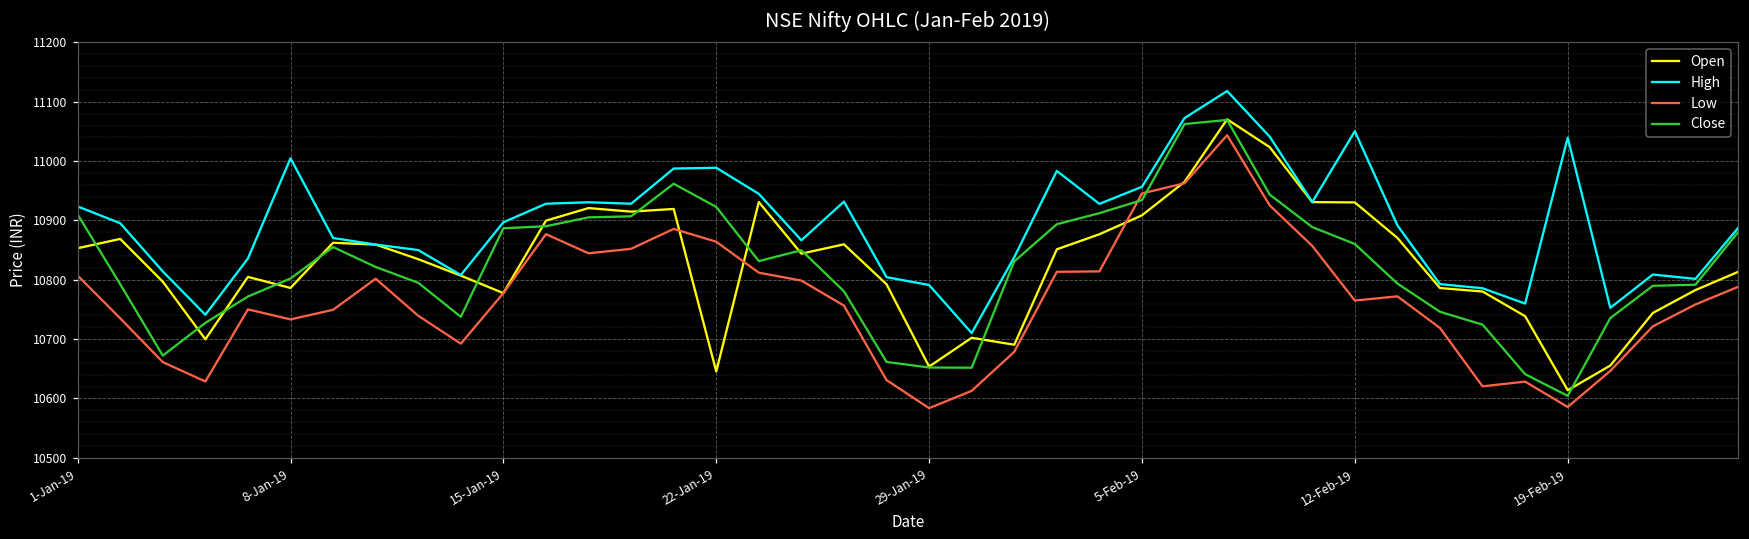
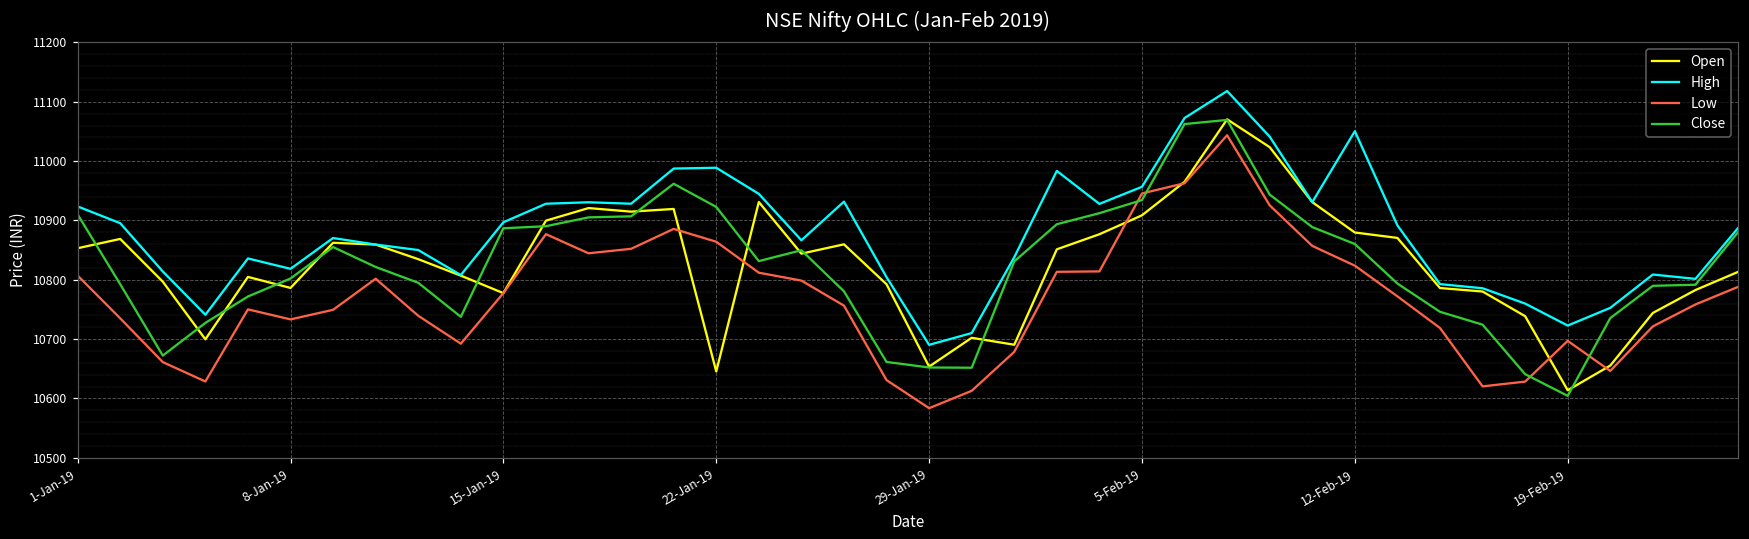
High, 8-Jan-19: 11000 -> 10820
High, 29-Jan-19: 10790 -> 10690
Open, 12-Feb-19: 10930 -> 10880
Low, 12-Feb-19: 10770 -> 10820
High, 19-Feb-19: 11040 -> 10720
Low, 19-Feb-19: 10590 -> 10700
